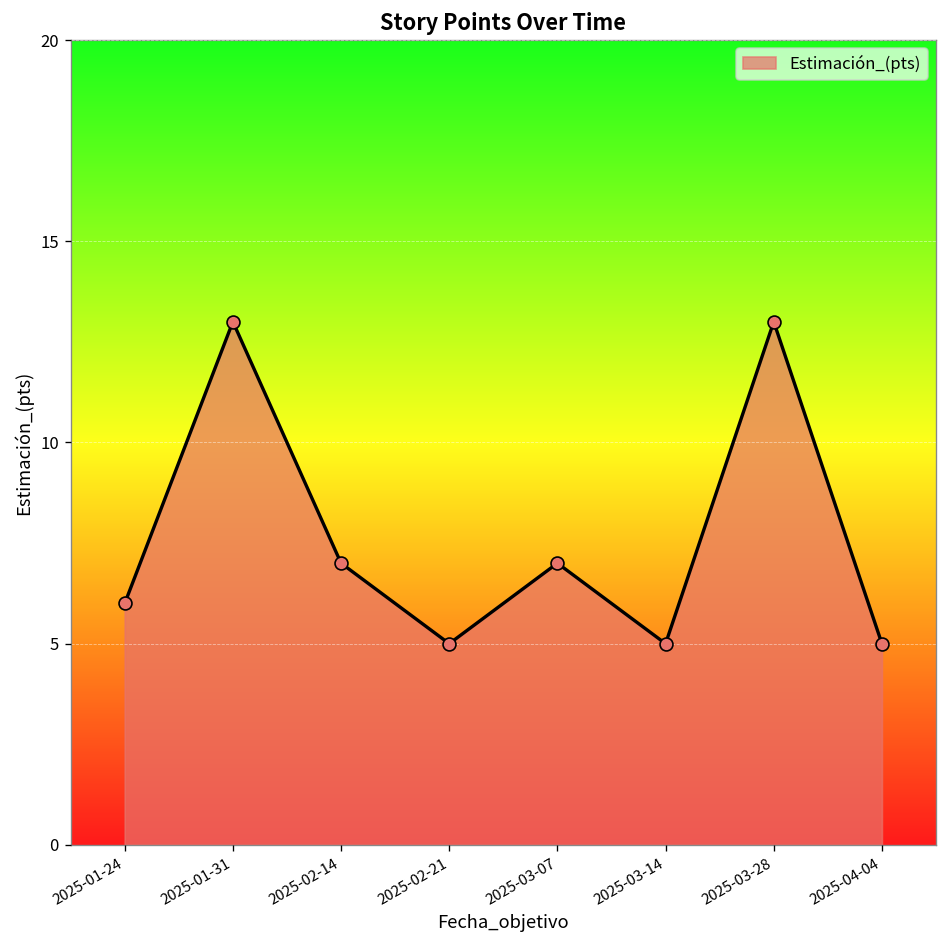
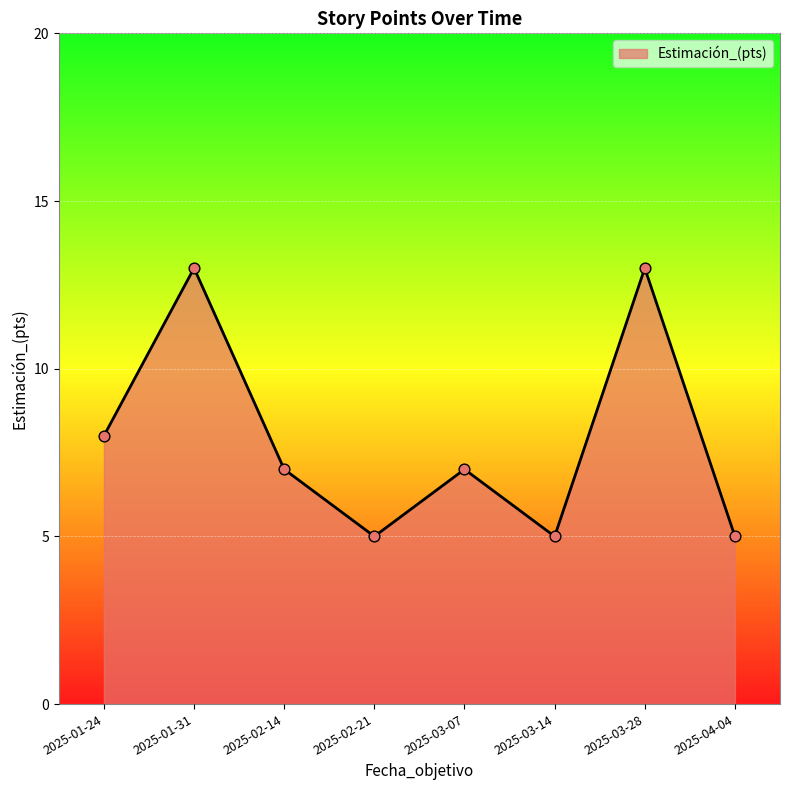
2025-01-24: 6 -> 8
